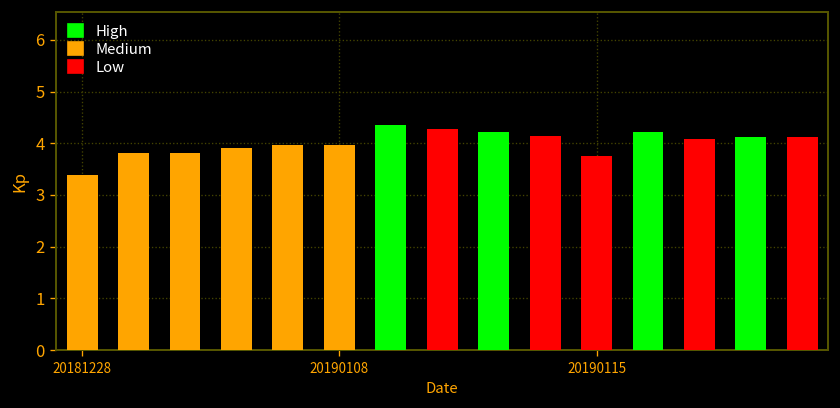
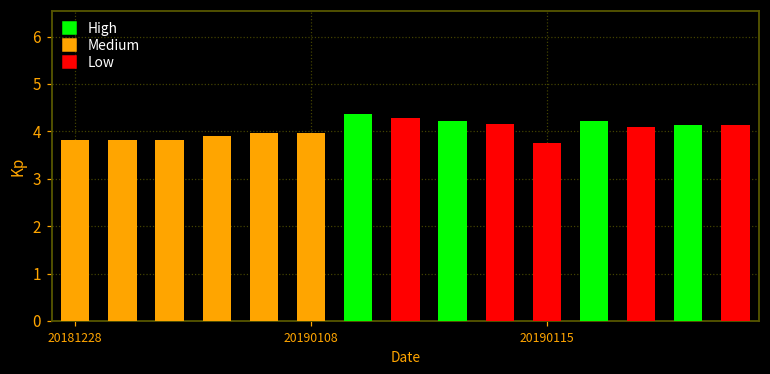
20181228: 3.4 -> 3.8
